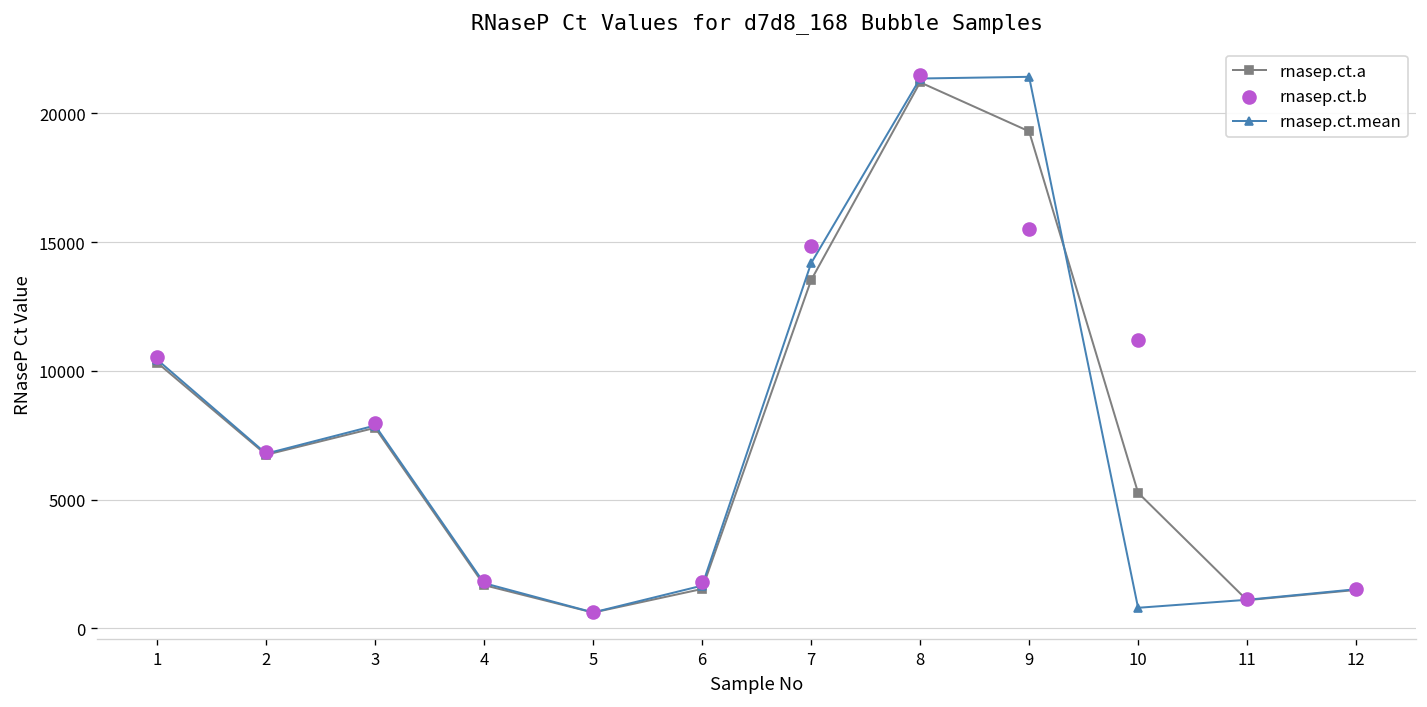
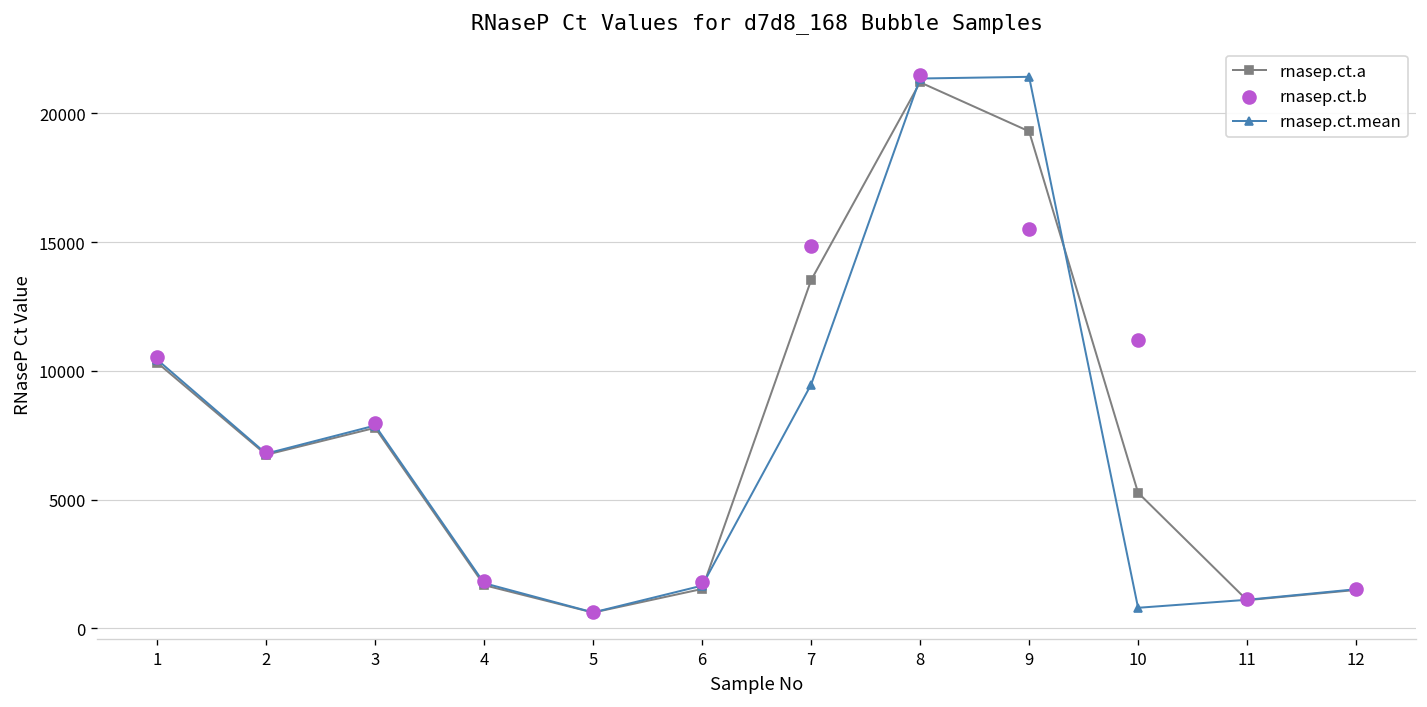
rnasep.ct.mean, 7: 14200 -> 9500
